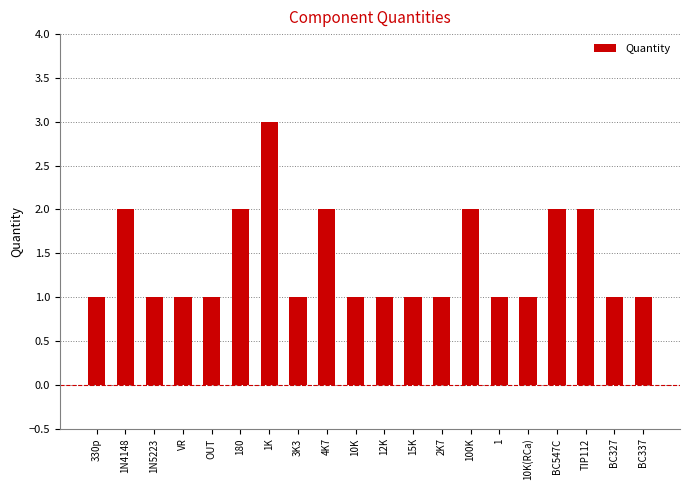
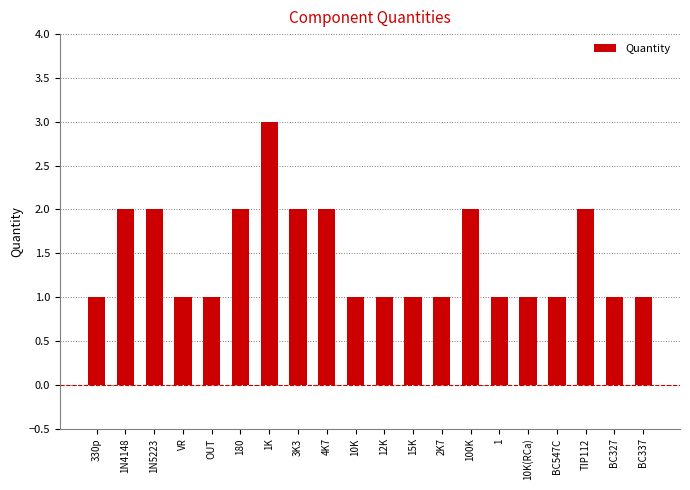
1N5223: 1 -> 2
3K3: 1 -> 2
BC547C: 2 -> 1
